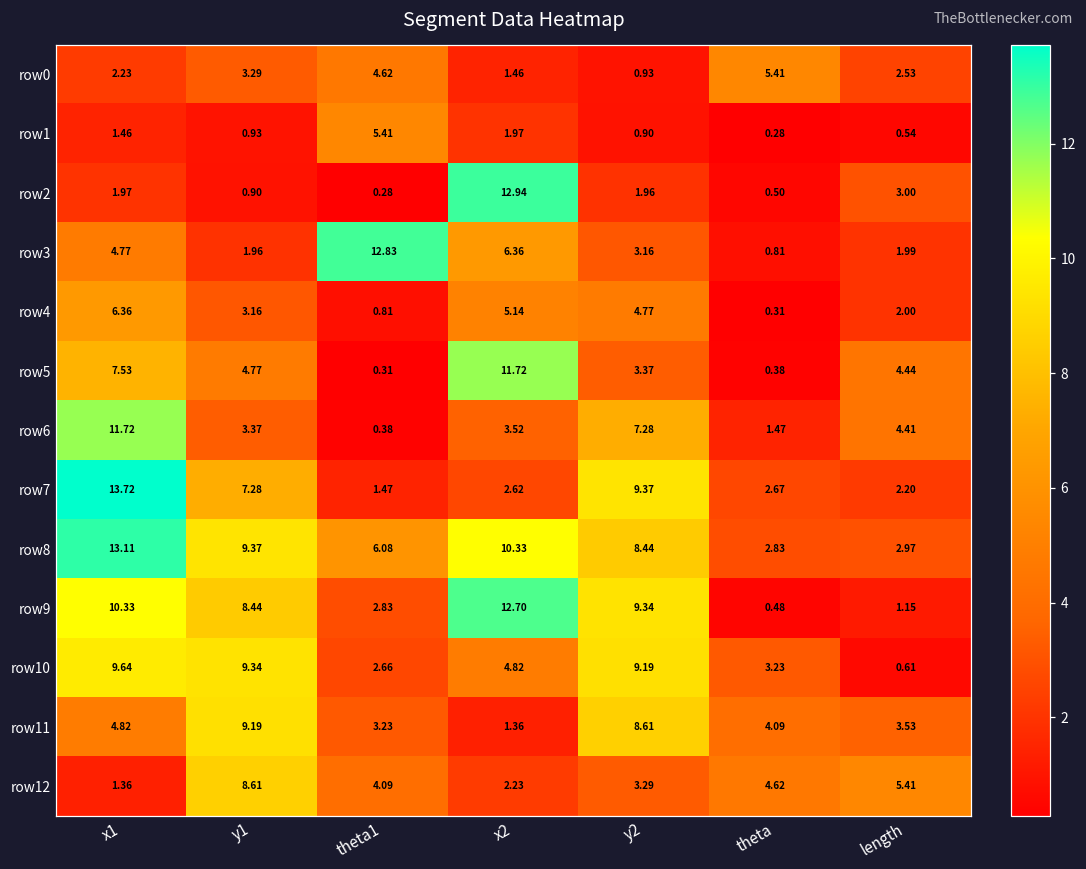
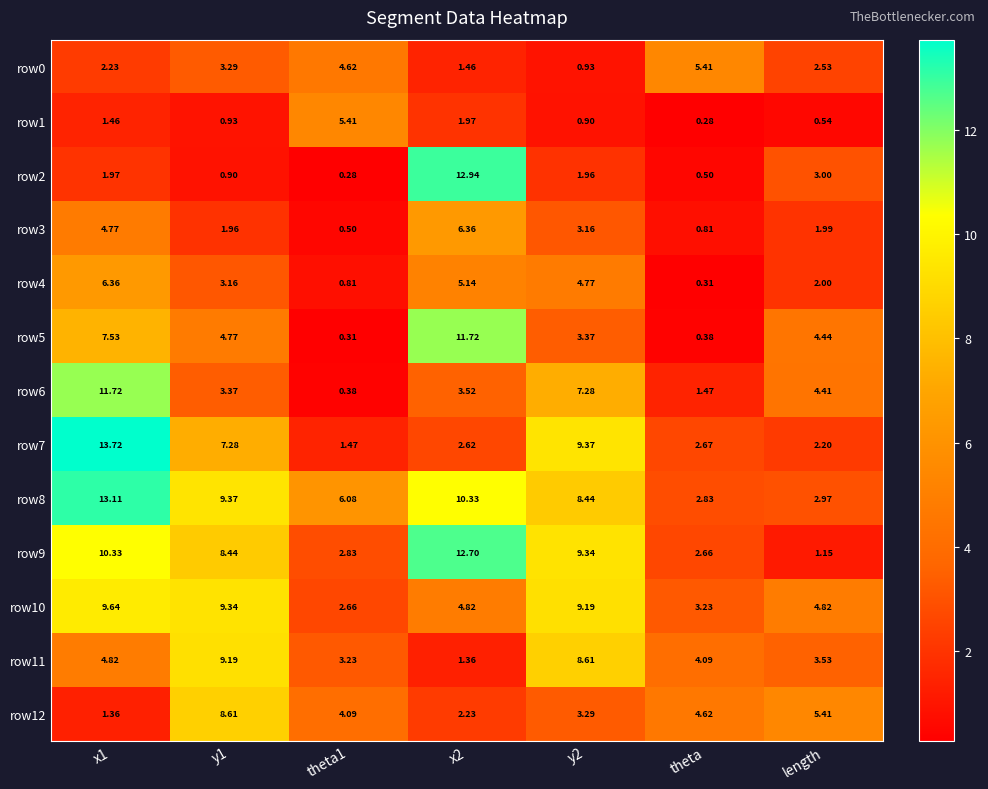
row3, theta1: 12.83 -> 0.50
row9, theta: 0.48 -> 2.66
row10, length: 0.61 -> 4.82
